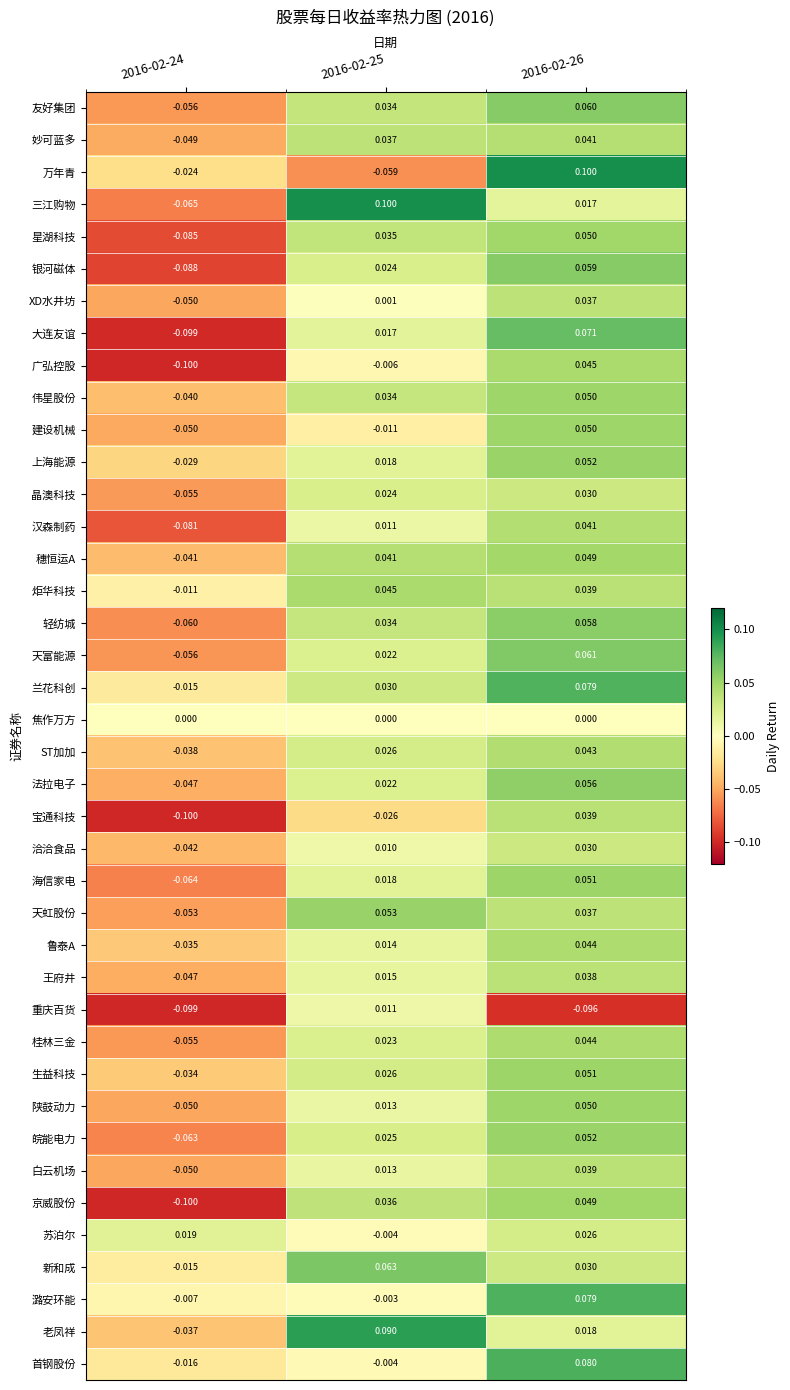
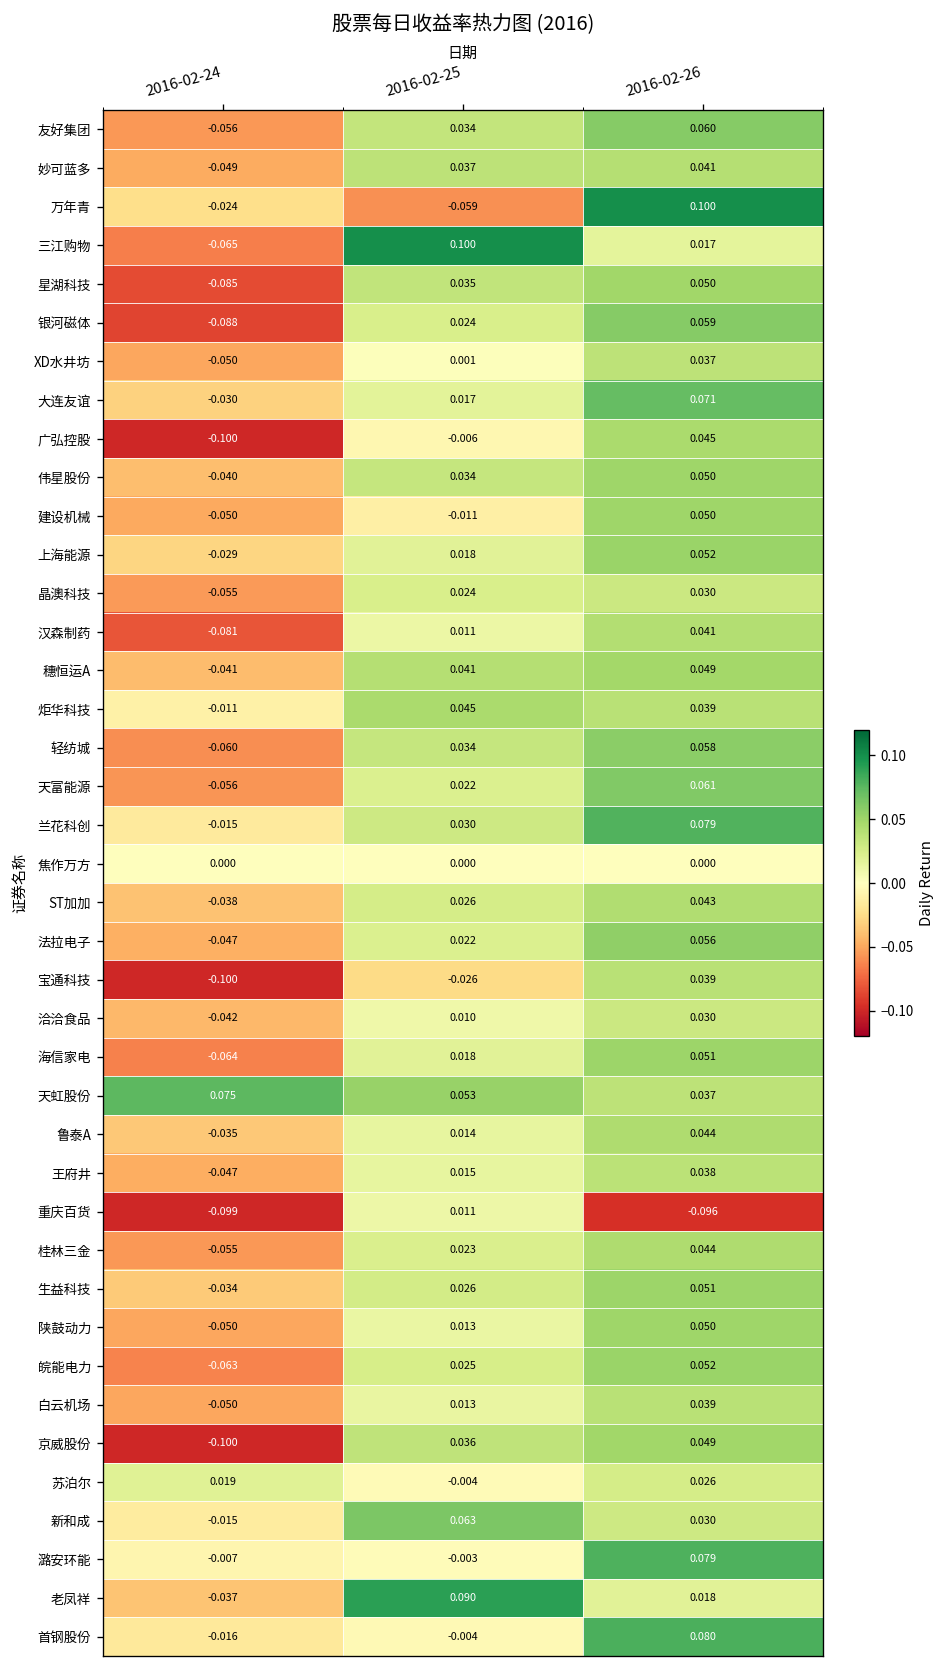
大连友谊, 2016-02-24: -0.099 -> -0.030
天虹股份, 2016-02-24: -0.053 -> 0.075
